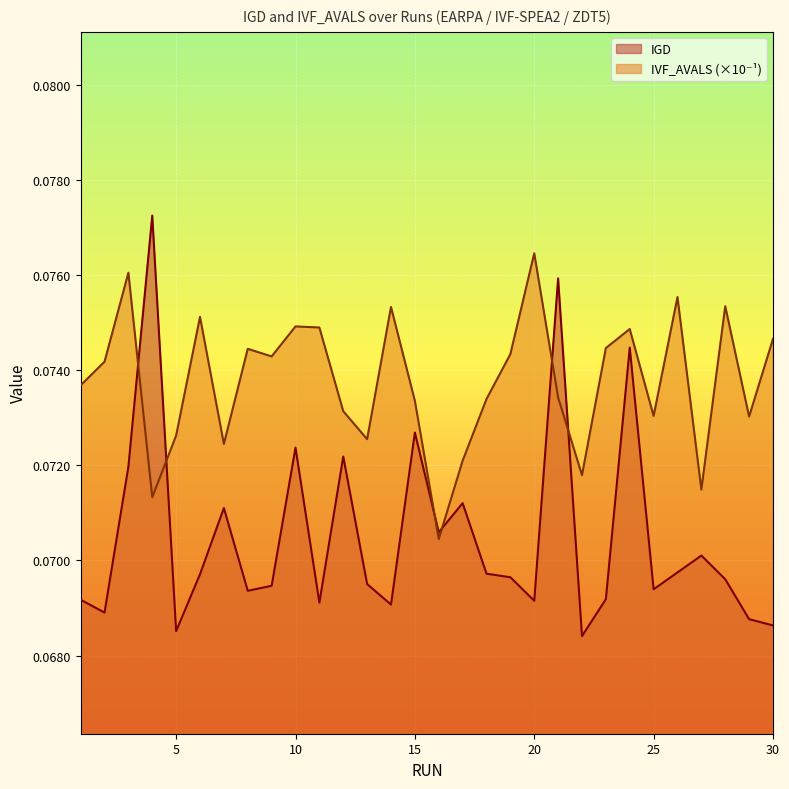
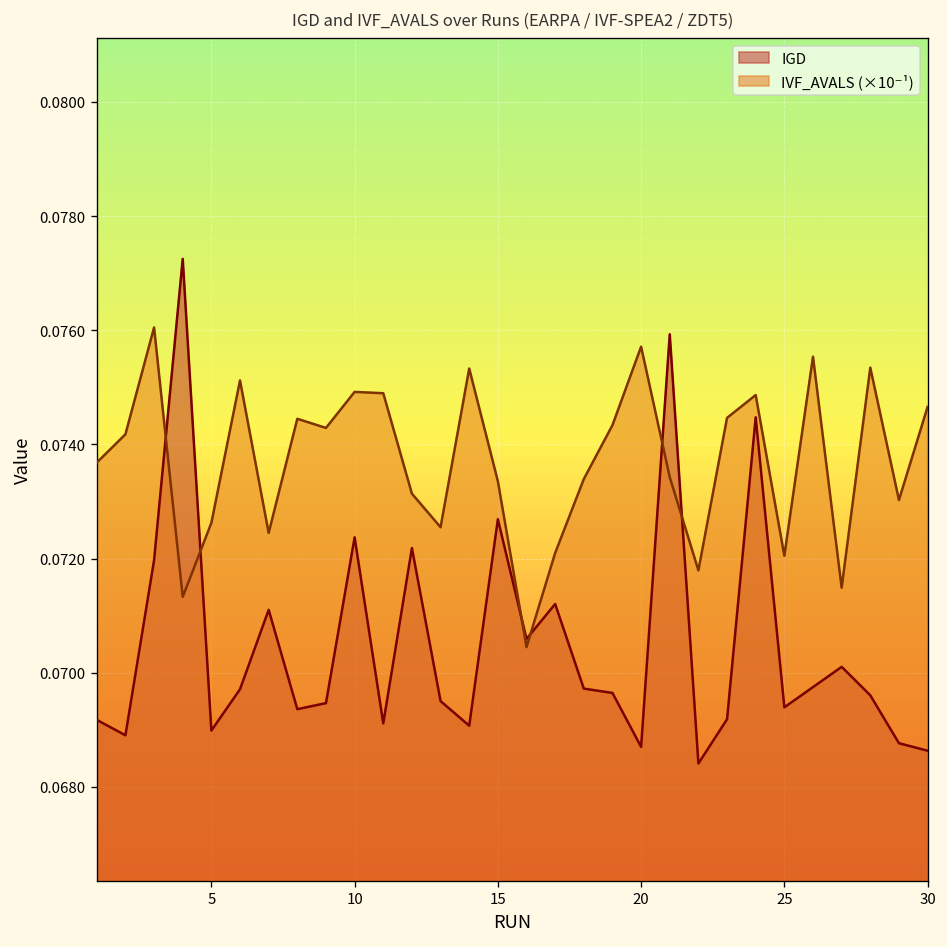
IGD, 5: 0.0685 -> 0.0690
IGD, 20: 0.0692 -> 0.0687
IVF_AVALS (×10⁻¹), 20: 0.0765 -> 0.0757
IVF_AVALS (×10⁻¹), 25: 0.0730 -> 0.0720
